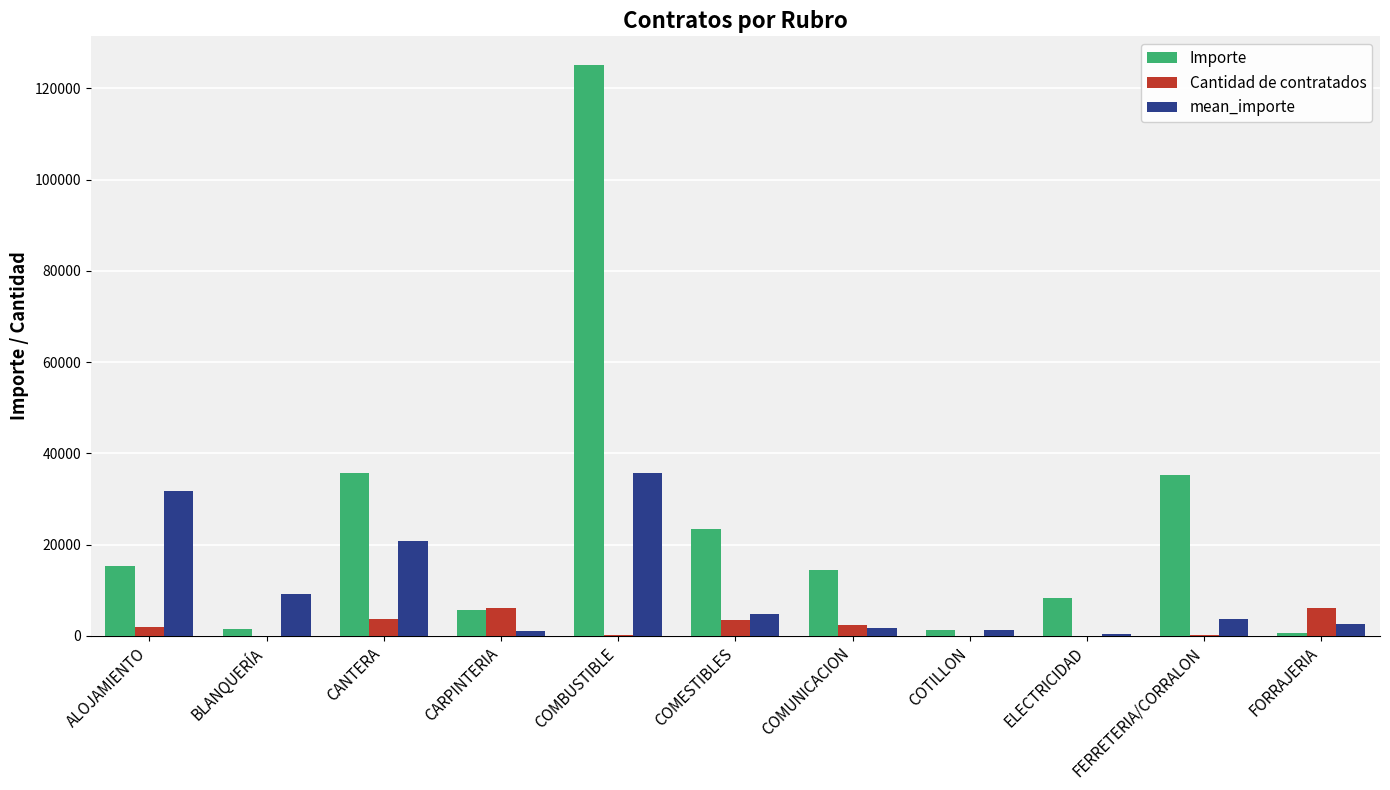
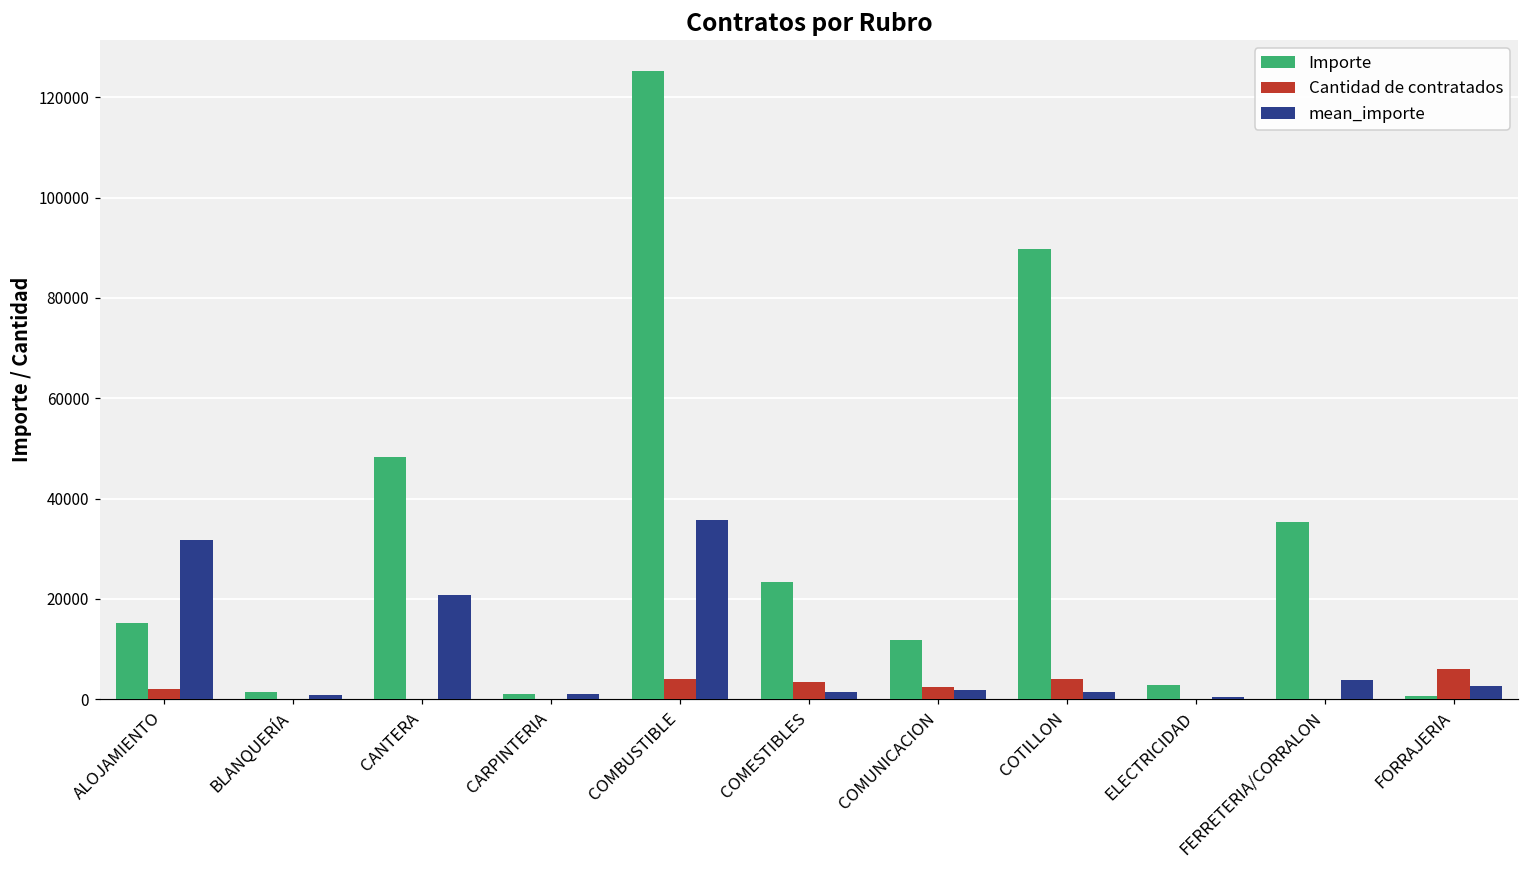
mean_importe, BLANQUERÍA: 9000 -> 1000
Importe, CANTERA: 36000 -> 48000
Cantidad de contratados, CANTERA: 4000 -> 0
Importe, CARPINTERIA: 6000 -> 1000
Cantidad de contratados, CARPINTERIA: 6000 -> 0
Cantidad de contratados, COMBUSTIBLE: 0 -> 4000
mean_importe, COMESTIBLES: 5000 -> 1000
Importe, COMUNICACION: 14000 -> 12000
Importe, COTILLON: 1000 -> 90000
Cantidad de contratados, COTILLON: 0 -> 4000
Importe, ELECTRICIDAD: 8000 -> 3000
